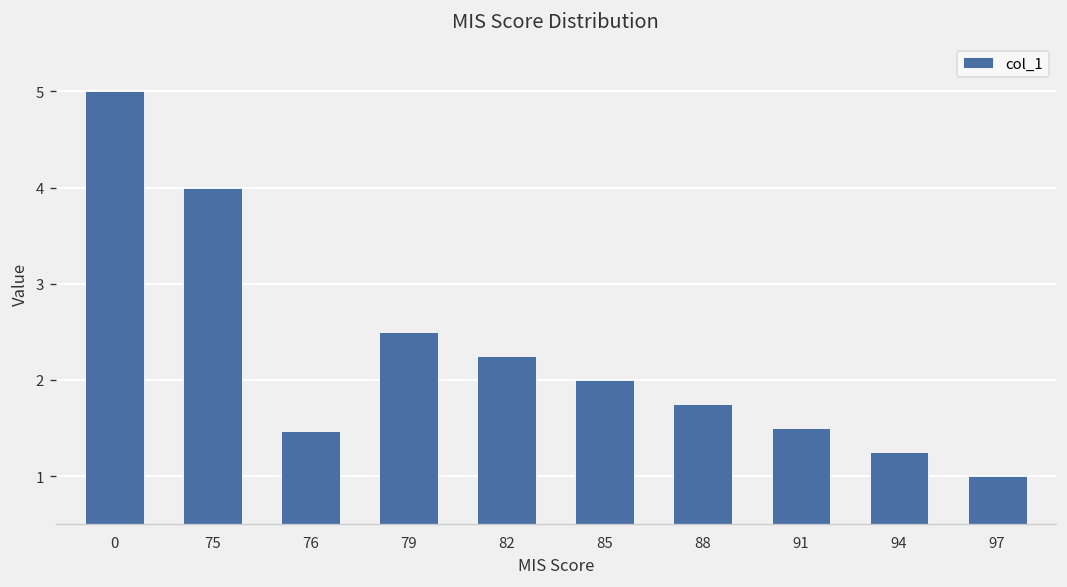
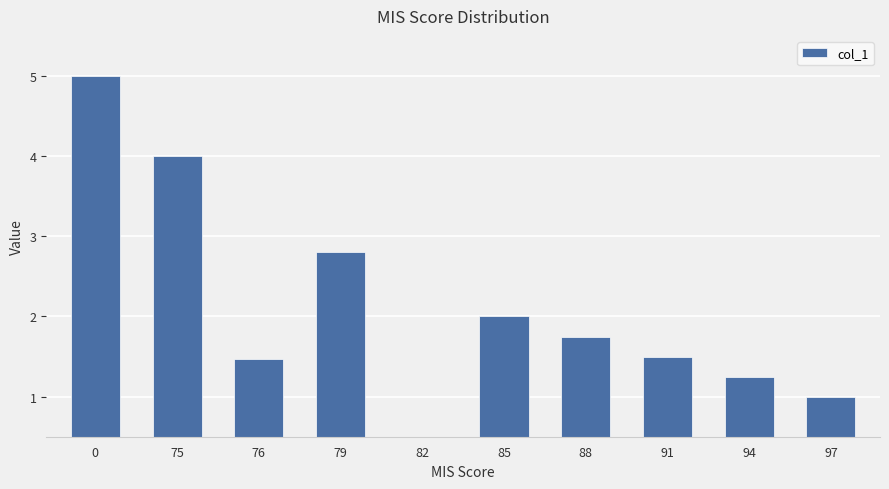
79: 2.5 -> 2.8
82: 2.3 -> 0.5
